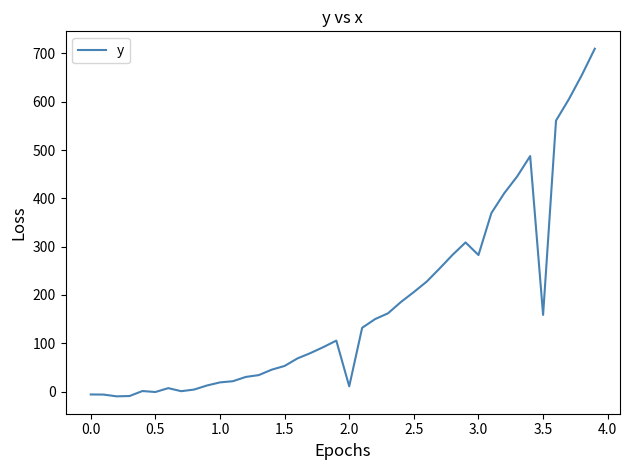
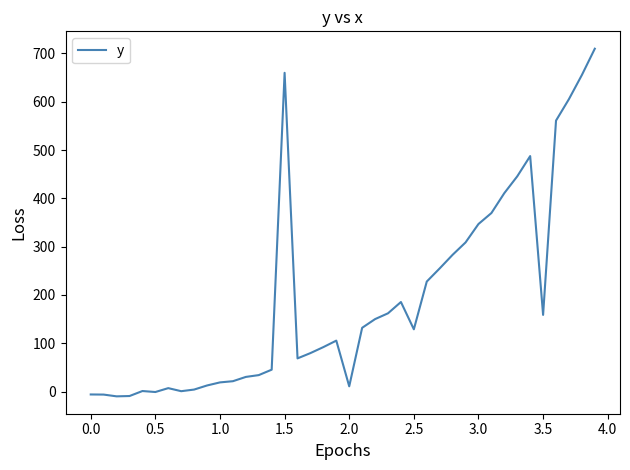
1.5: 50 -> 660
2.5: 210 -> 130
3.0: 280 -> 350
